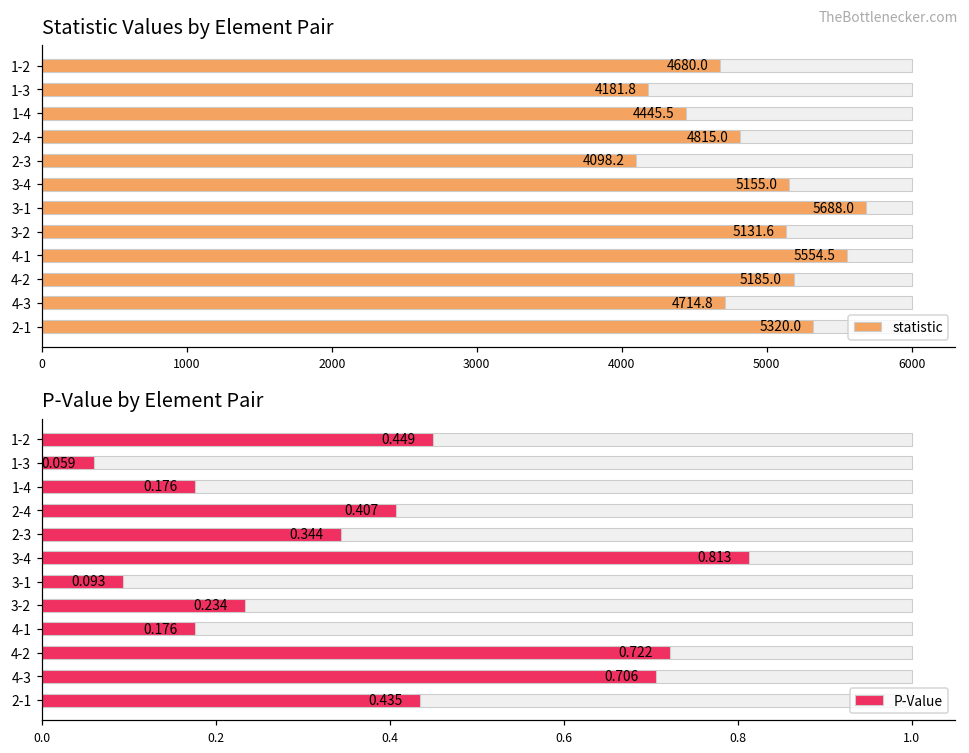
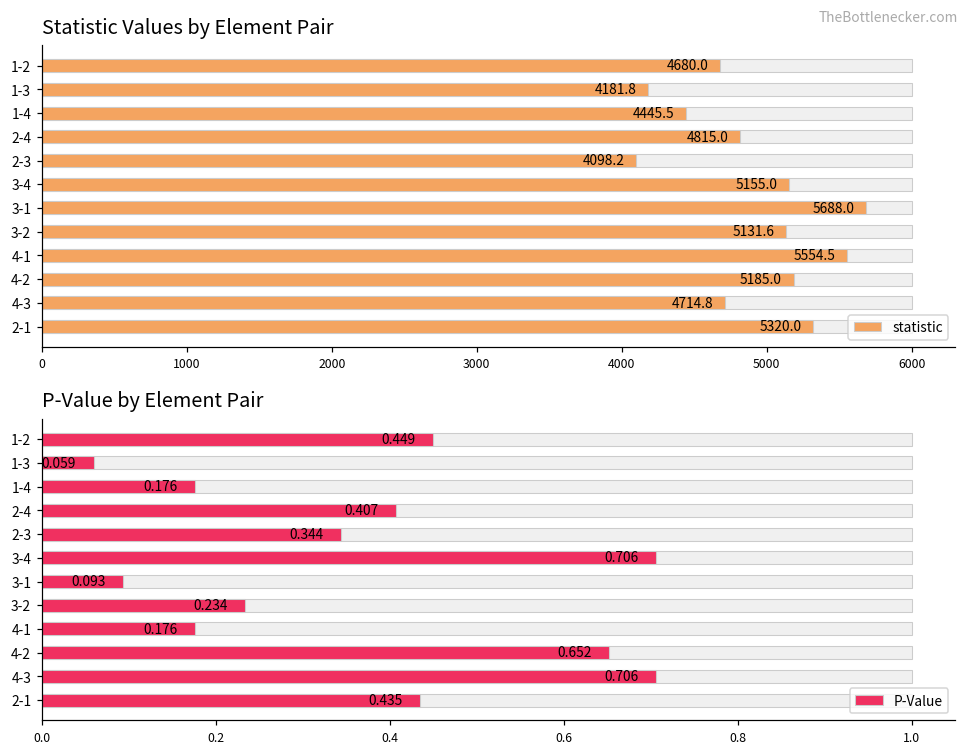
P-Value by Element Pair, P-Value, 3-4: 0.813 -> 0.706
P-Value by Element Pair, P-Value, 4-2: 0.722 -> 0.652
